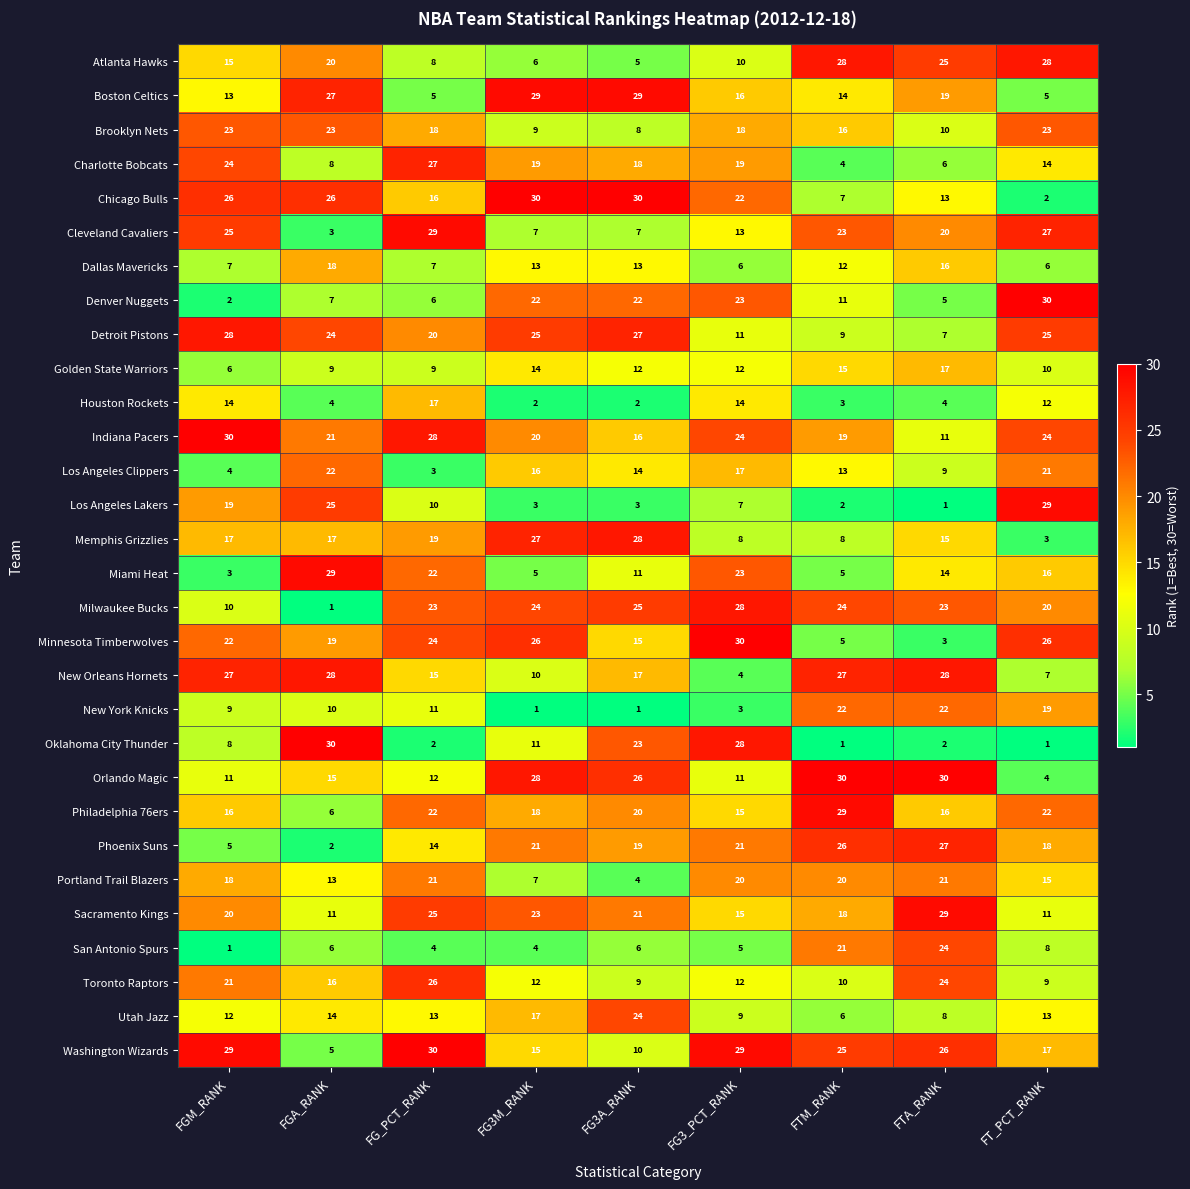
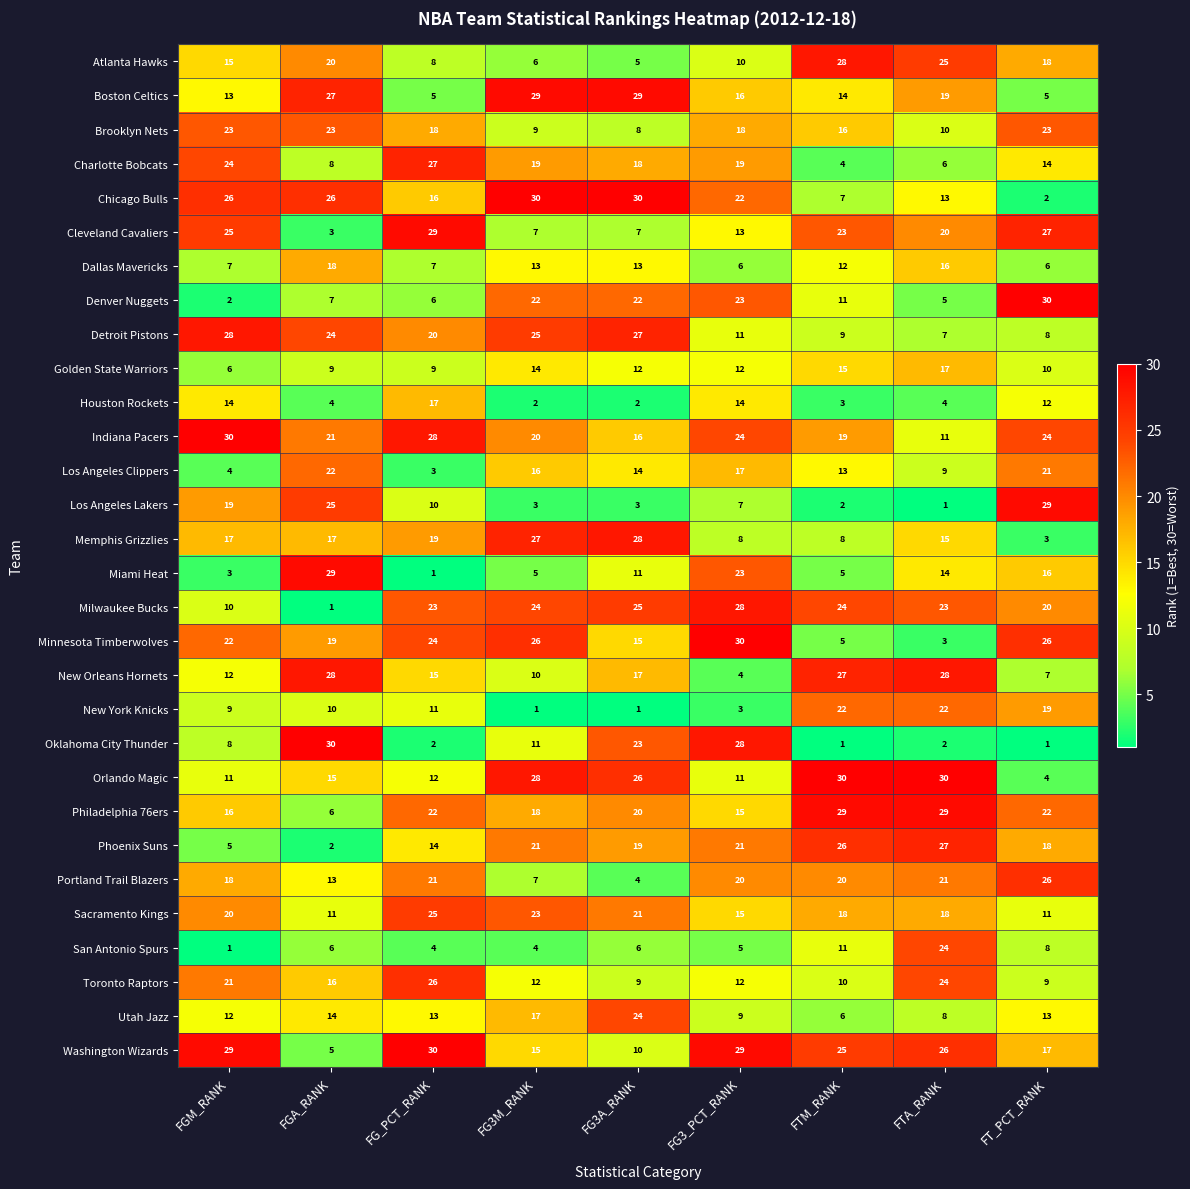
Atlanta Hawks, FT_PCT_RANK: 28 -> 18
Detroit Pistons, FT_PCT_RANK: 25 -> 8
Miami Heat, FG_PCT_RANK: 22 -> 1
New Orleans Hornets, FGM_RANK: 27 -> 12
Philadelphia 76ers, FTA_RANK: 16 -> 29
Portland Trail Blazers, FT_PCT_RANK: 15 -> 26
Sacramento Kings, FTA_RANK: 29 -> 18
San Antonio Spurs, FTM_RANK: 21 -> 11
